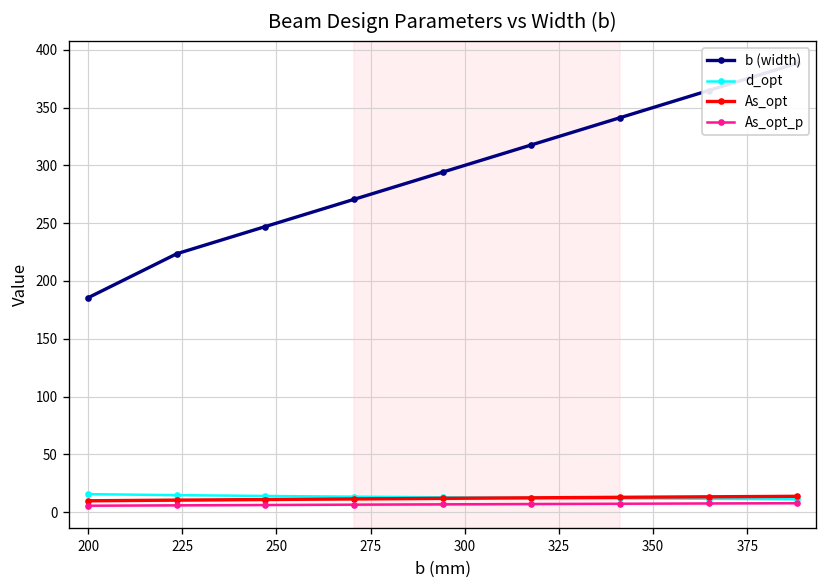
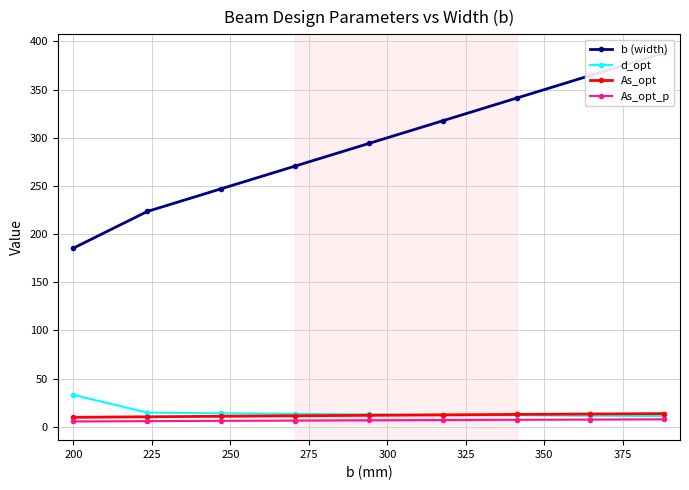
d_opt, 200: 20 -> 30
